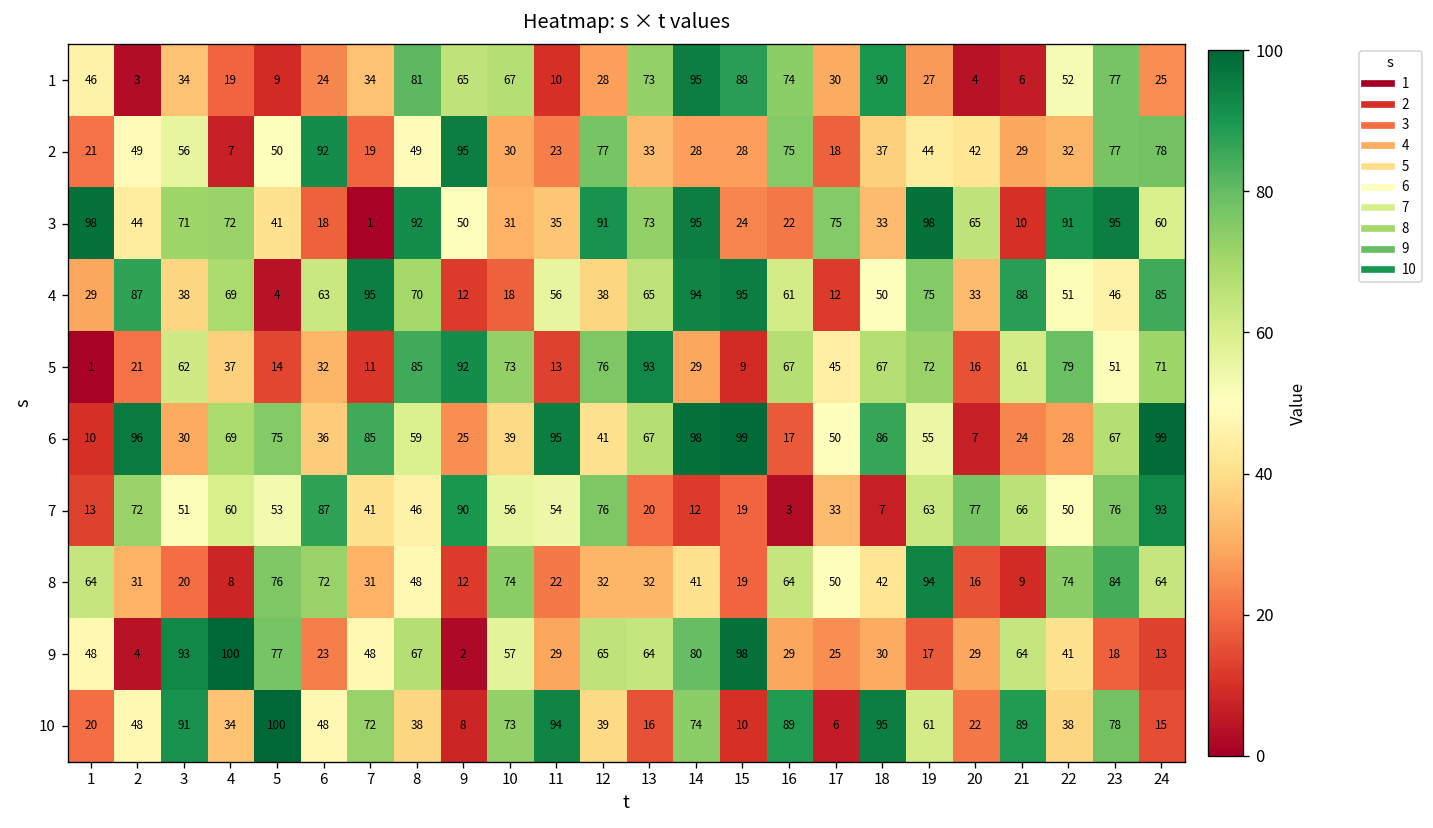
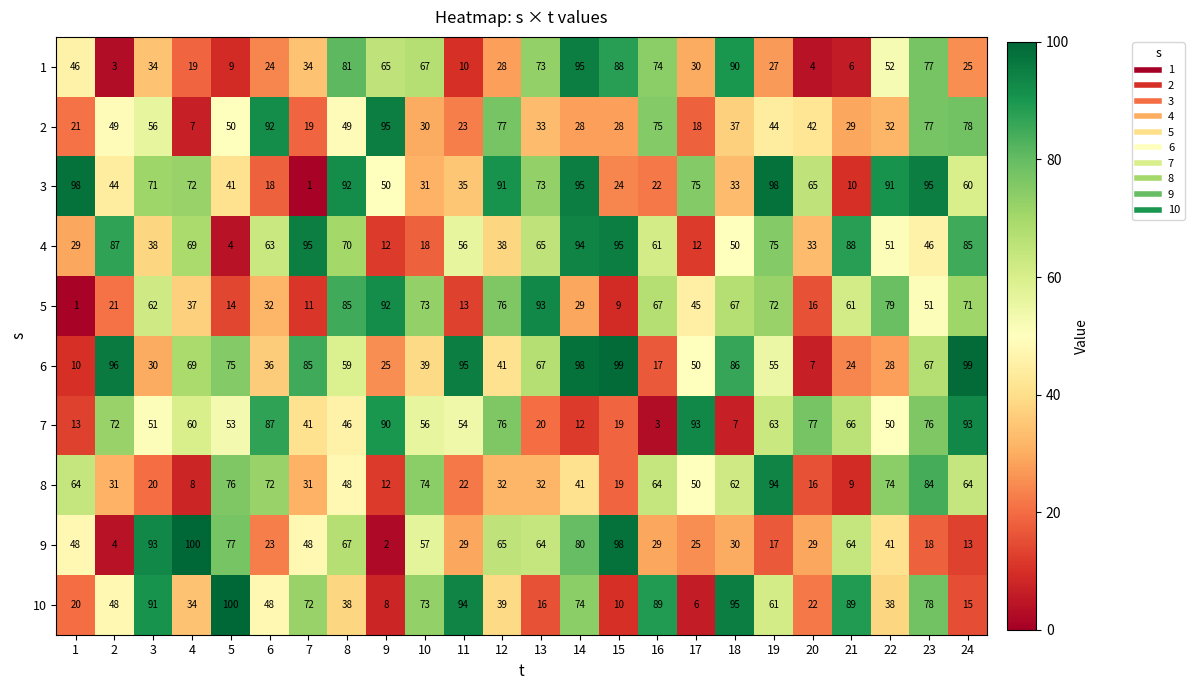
7, 17: 33 -> 93
8, 18: 42 -> 62
